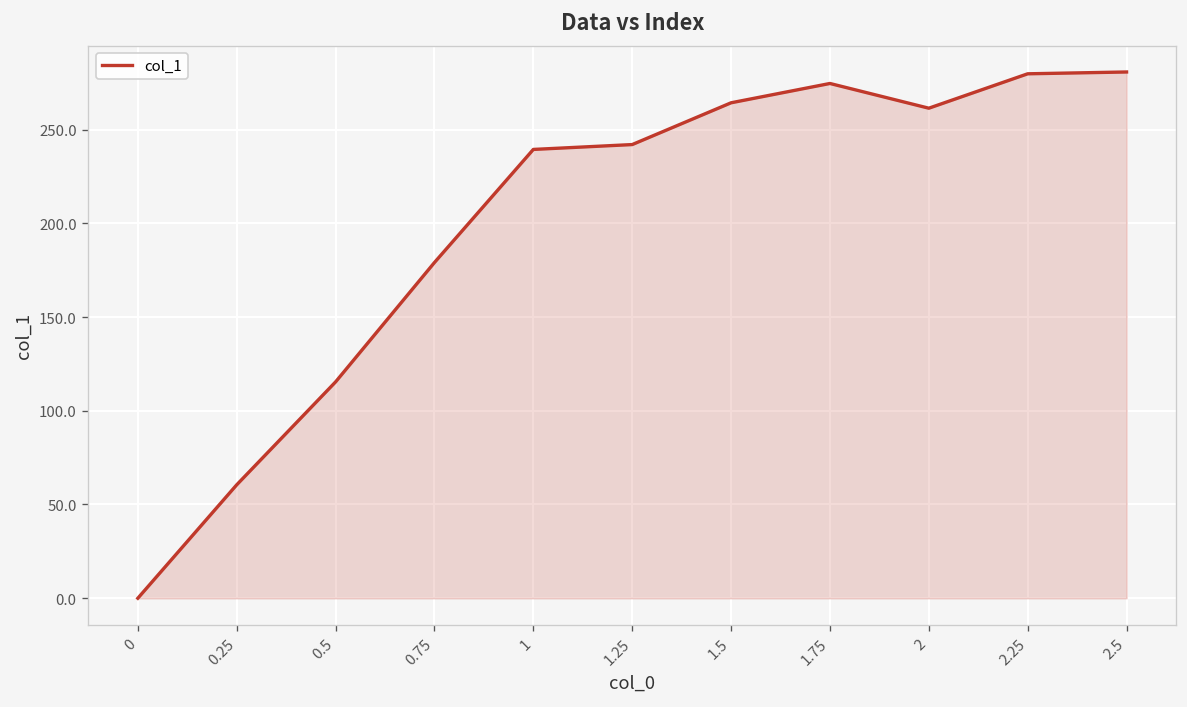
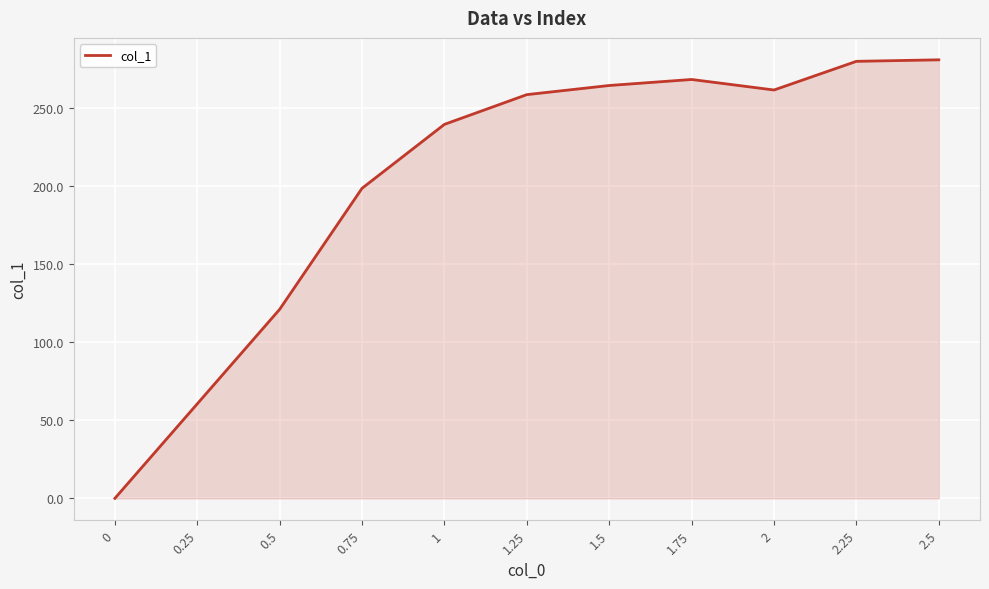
0.5: 115 -> 121
0.75: 179 -> 198
1.25: 242 -> 258
1.75: 275 -> 268
